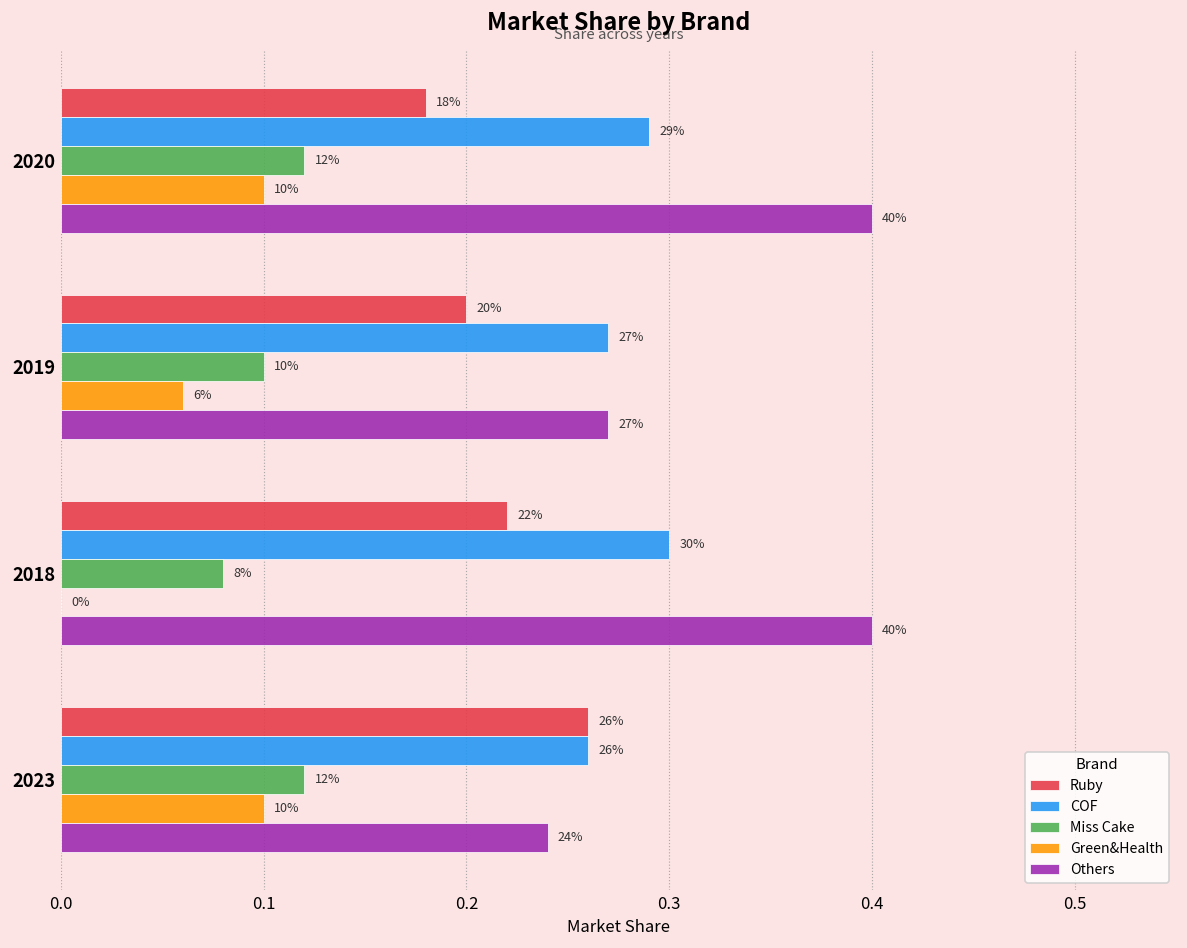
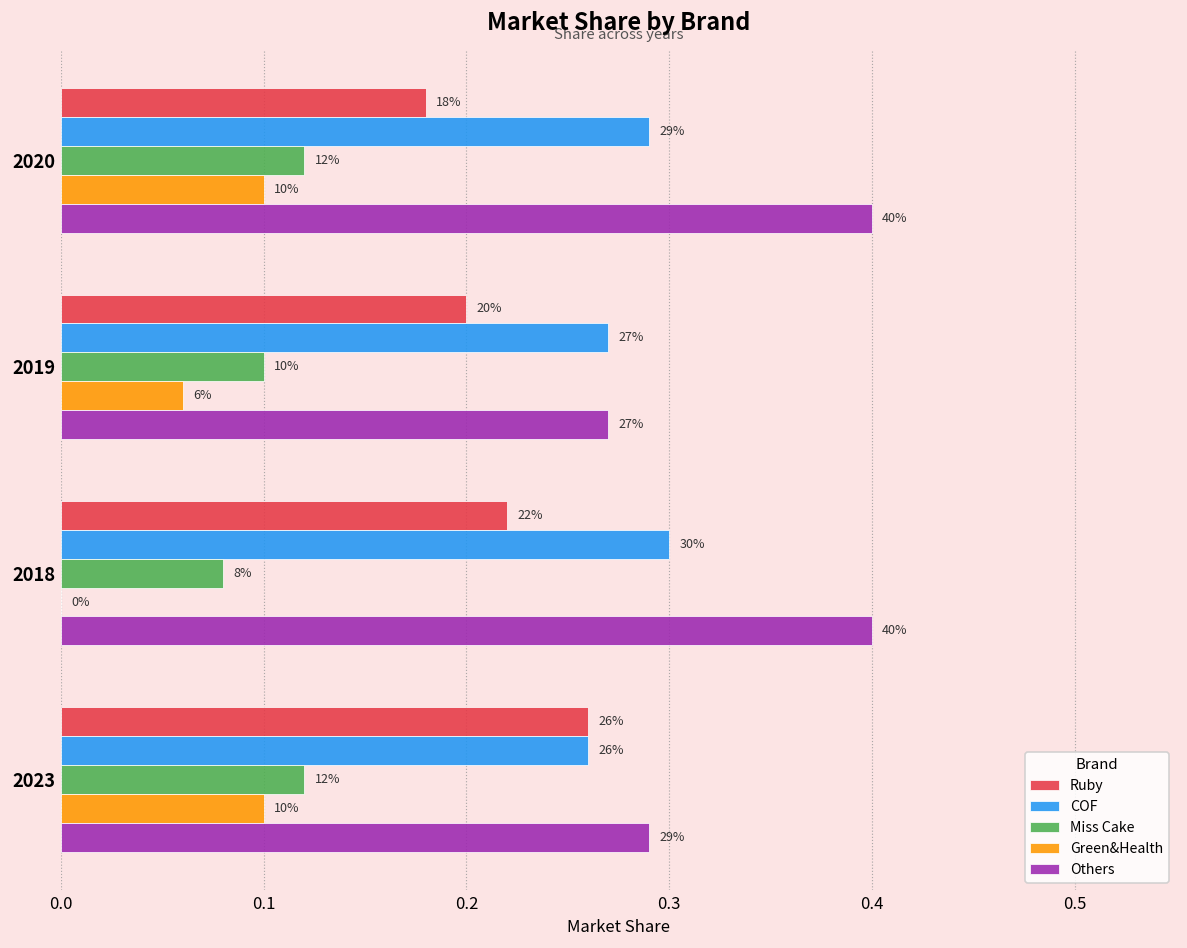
Others, 2023: 24% -> 29%
